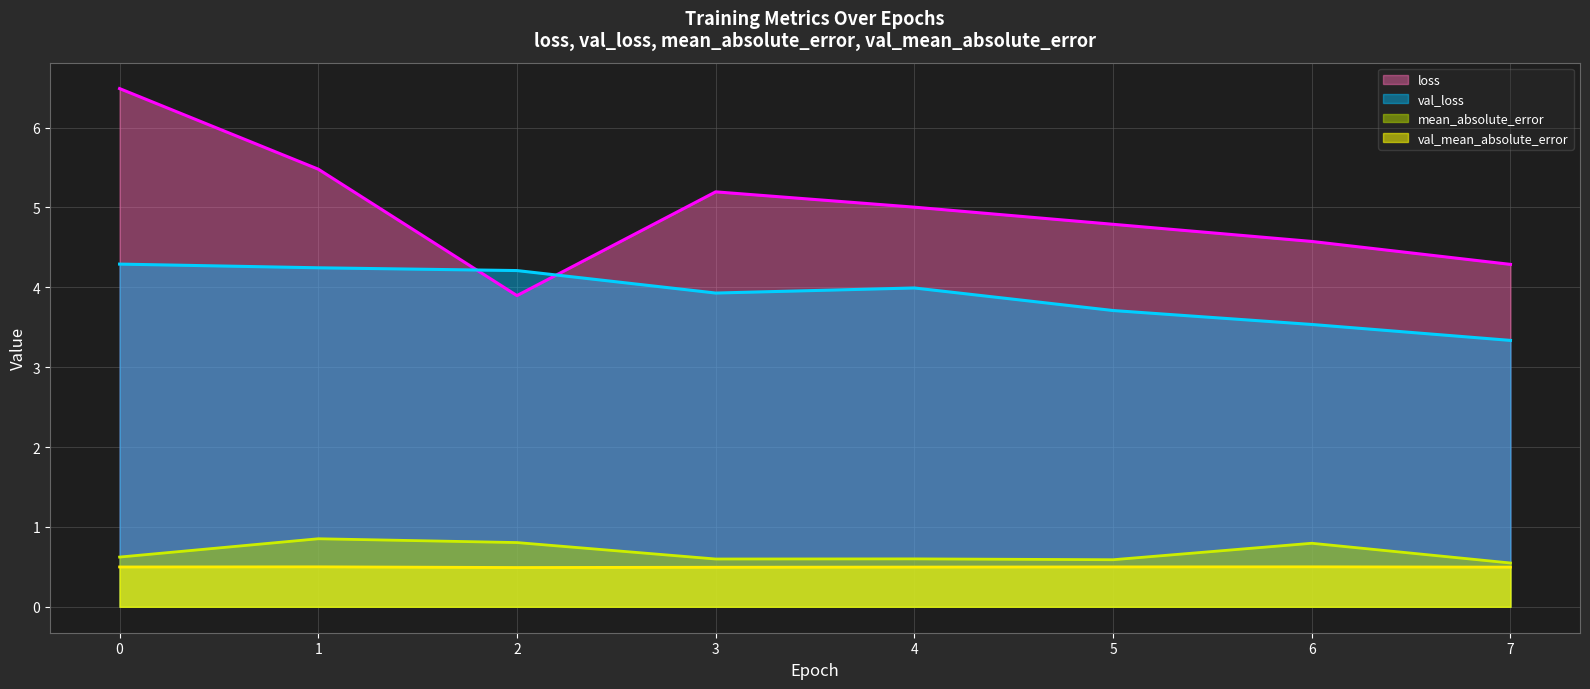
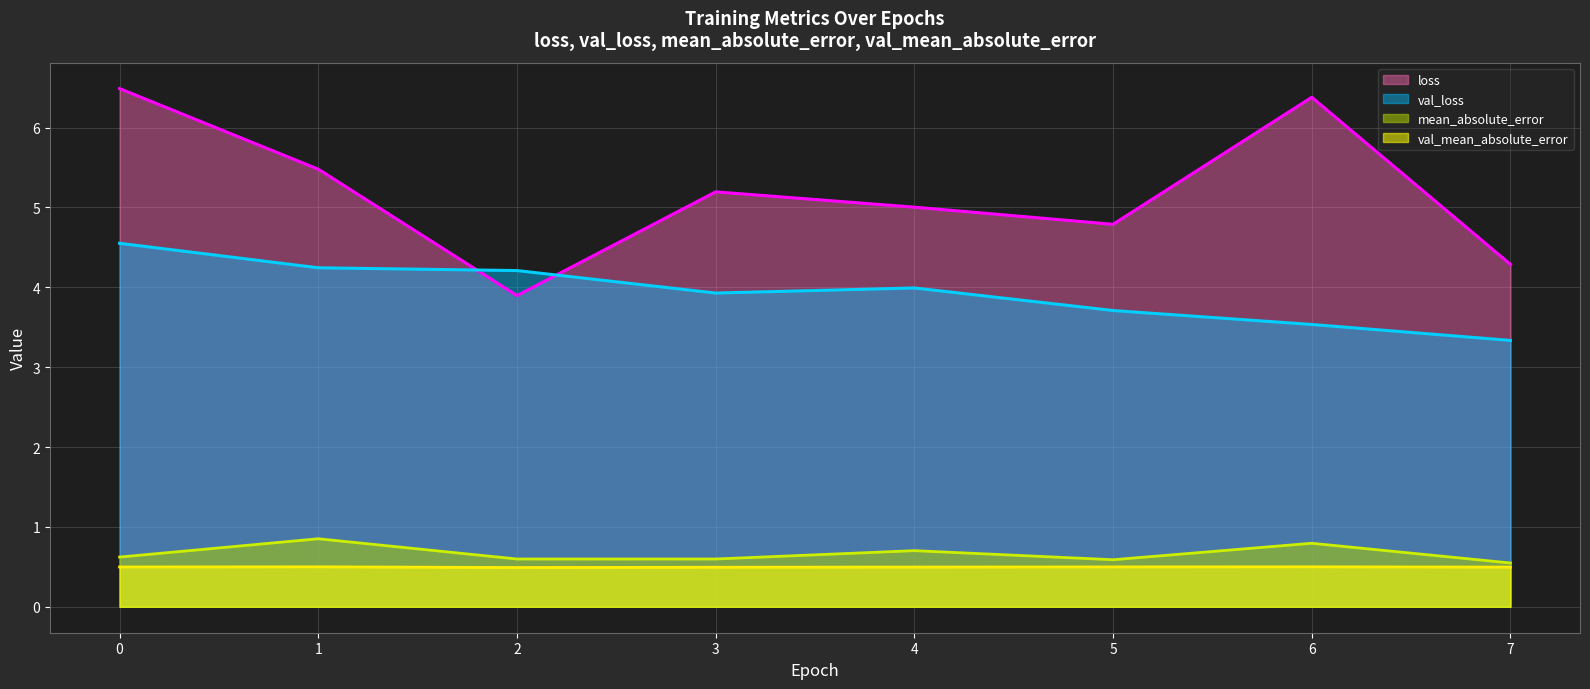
val_loss, 0: 4.3 -> 4.6
mean_absolute_error, 2: 0.8 -> 0.6
mean_absolute_error, 4: 0.6 -> 0.7
loss, 6: 4.6 -> 6.4
